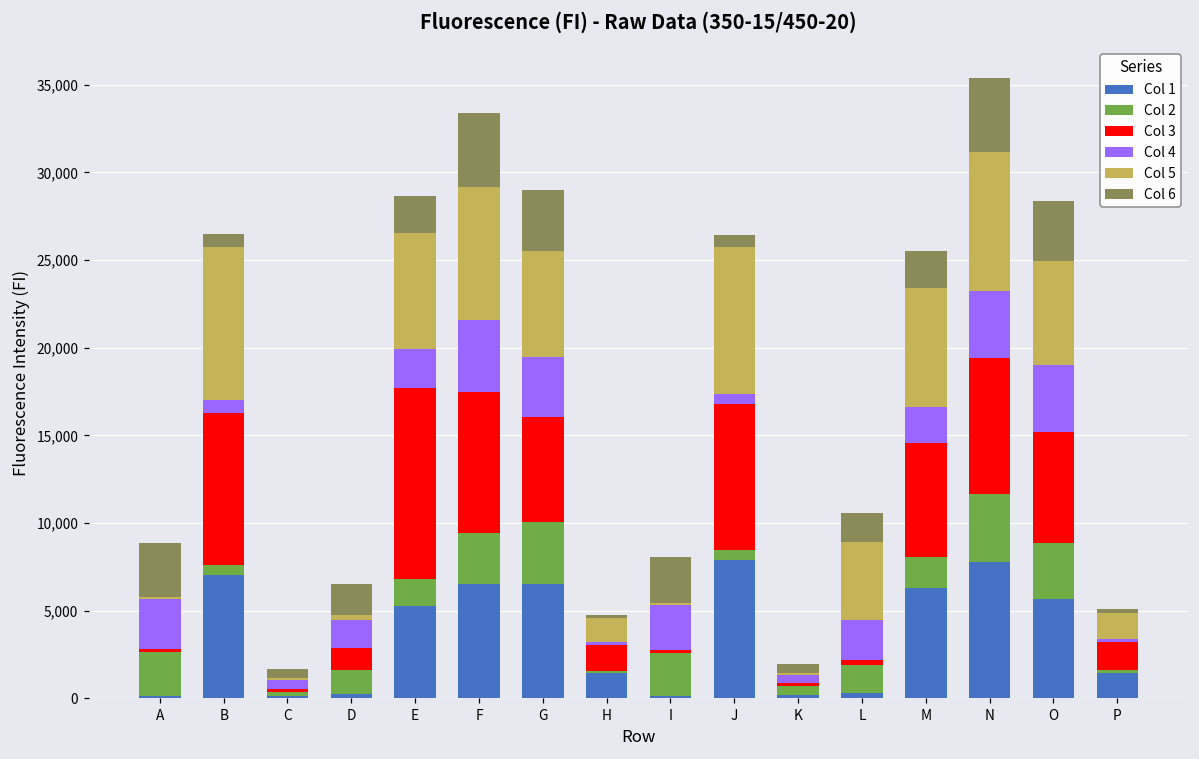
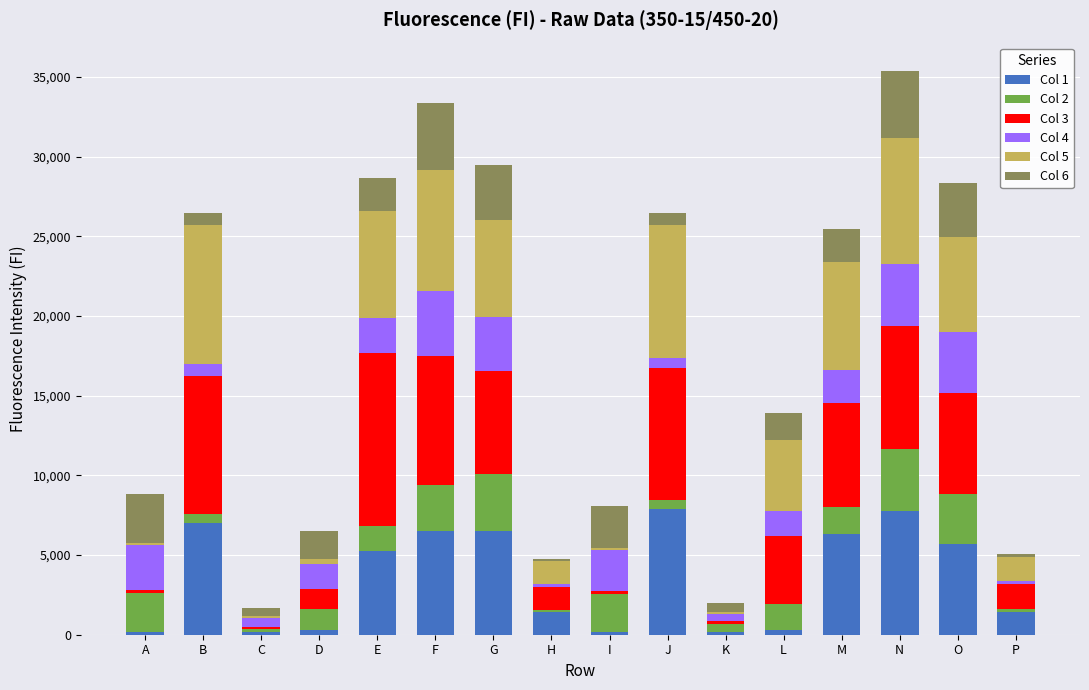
Col 3, G: 6,000 -> 6,500
Col 3, L: 300 -> 4,300
Col 4, L: 2,300 -> 1,600
